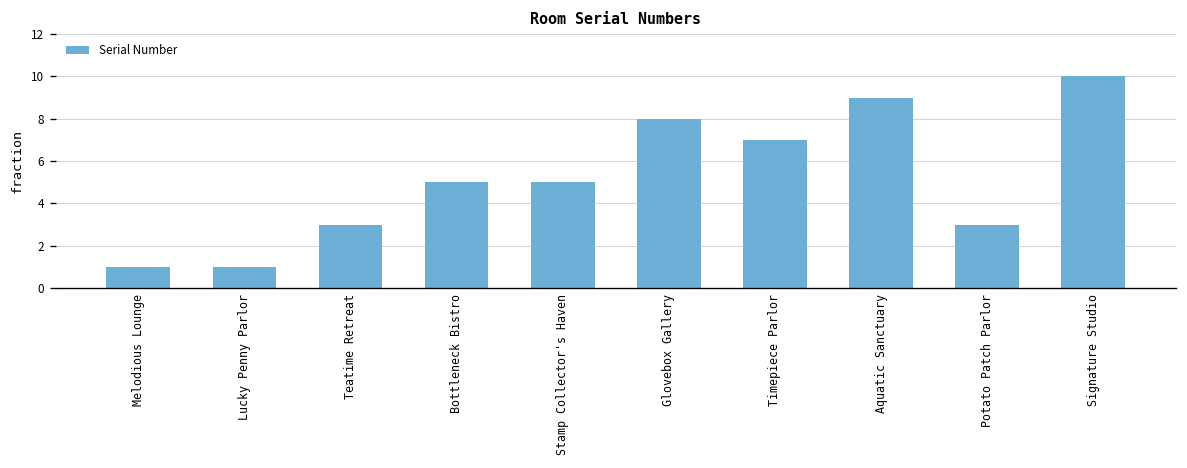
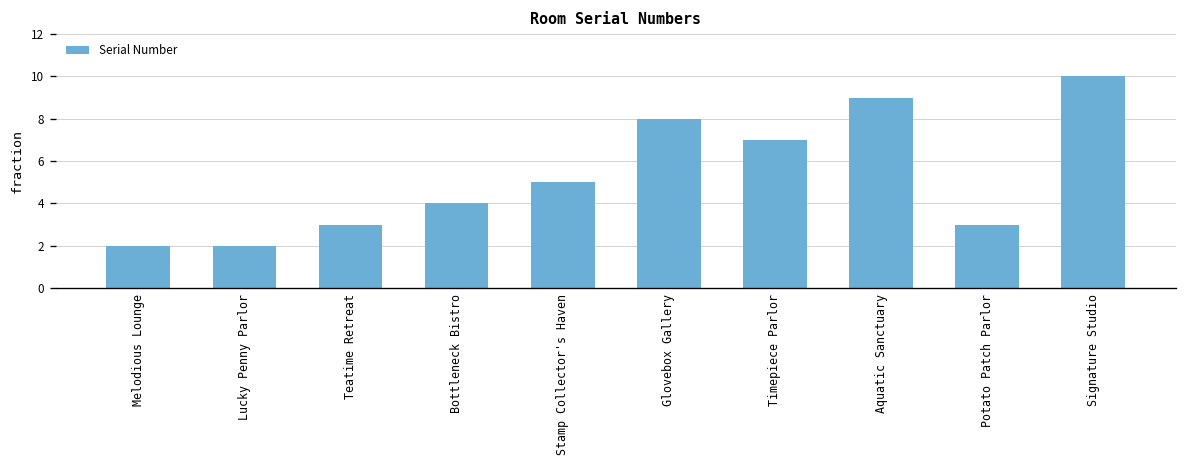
Melodious Lounge: 1 -> 2
Lucky Penny Parlor: 1 -> 2
Bottleneck Bistro: 5 -> 4
